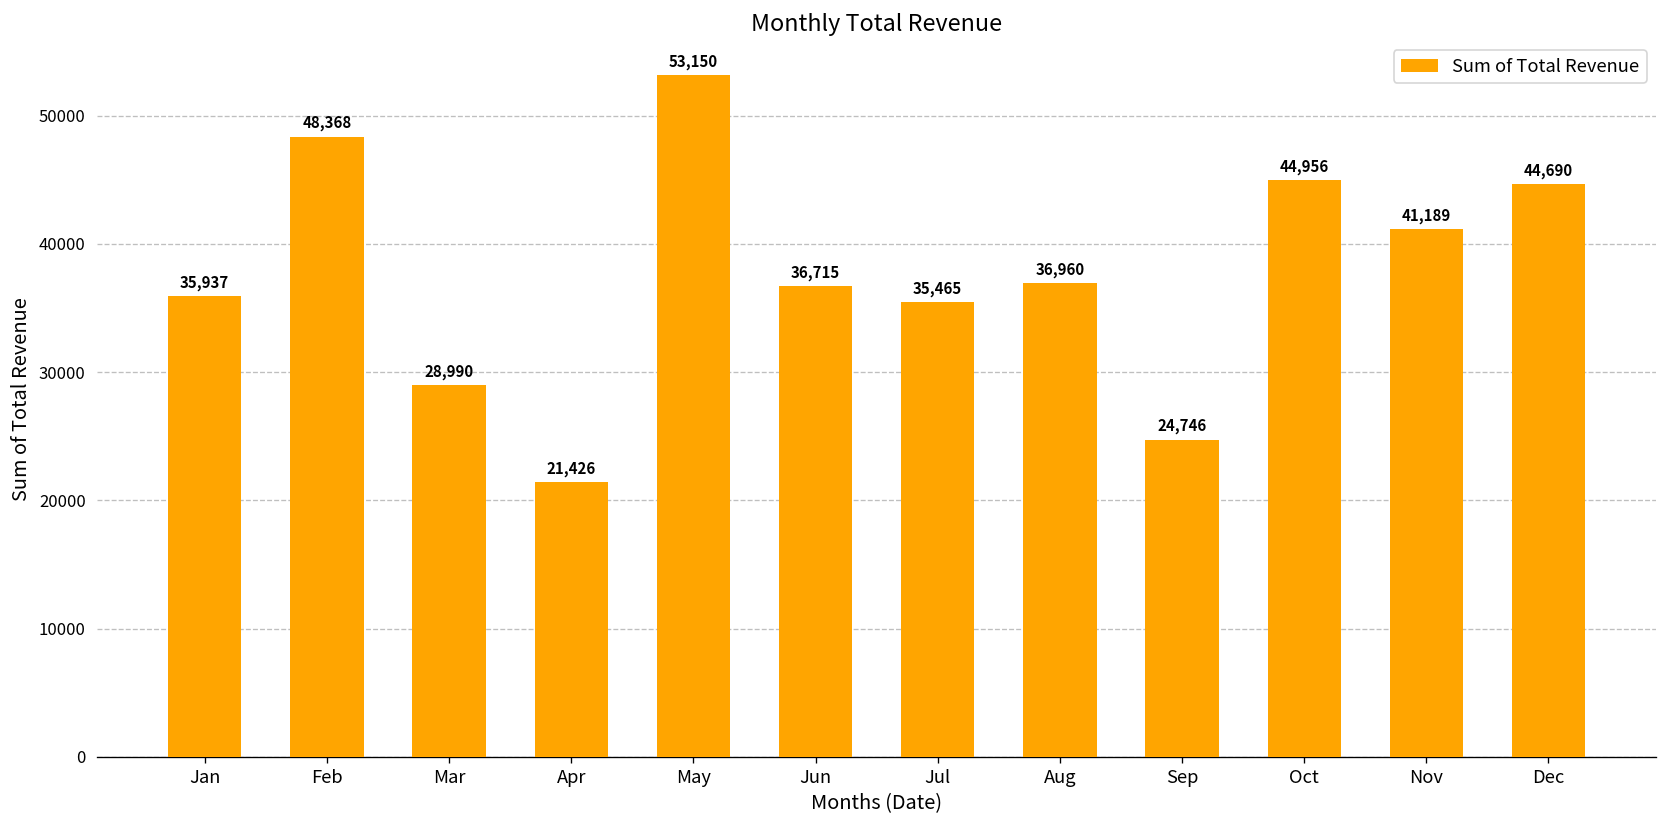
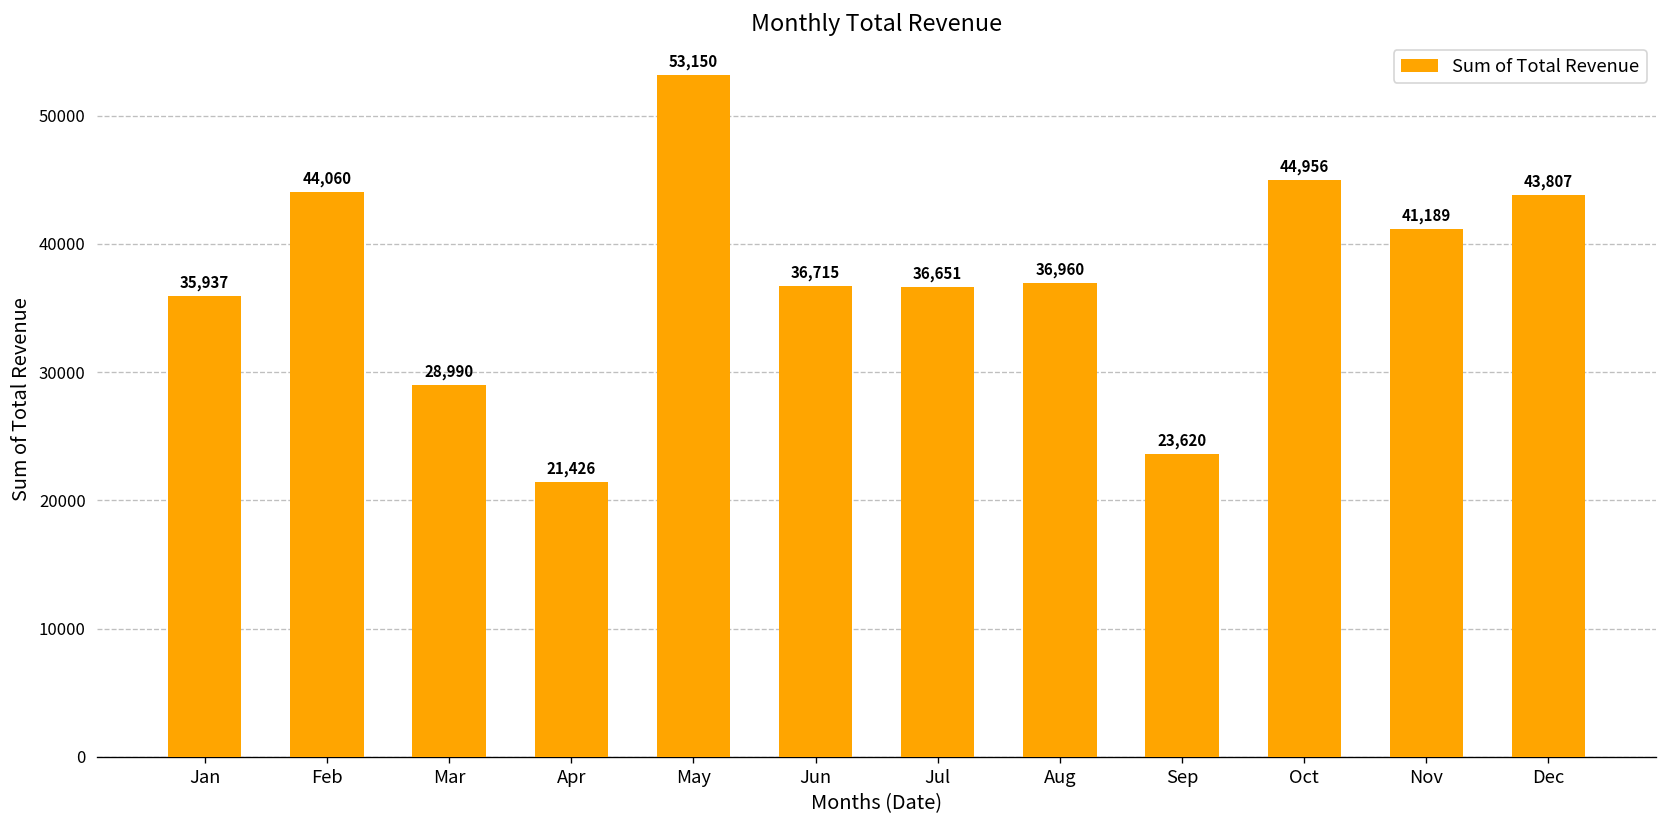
Feb: 48,368 -> 44,060
Jul: 35,465 -> 36,651
Sep: 24,746 -> 23,620
Dec: 44,690 -> 43,807
